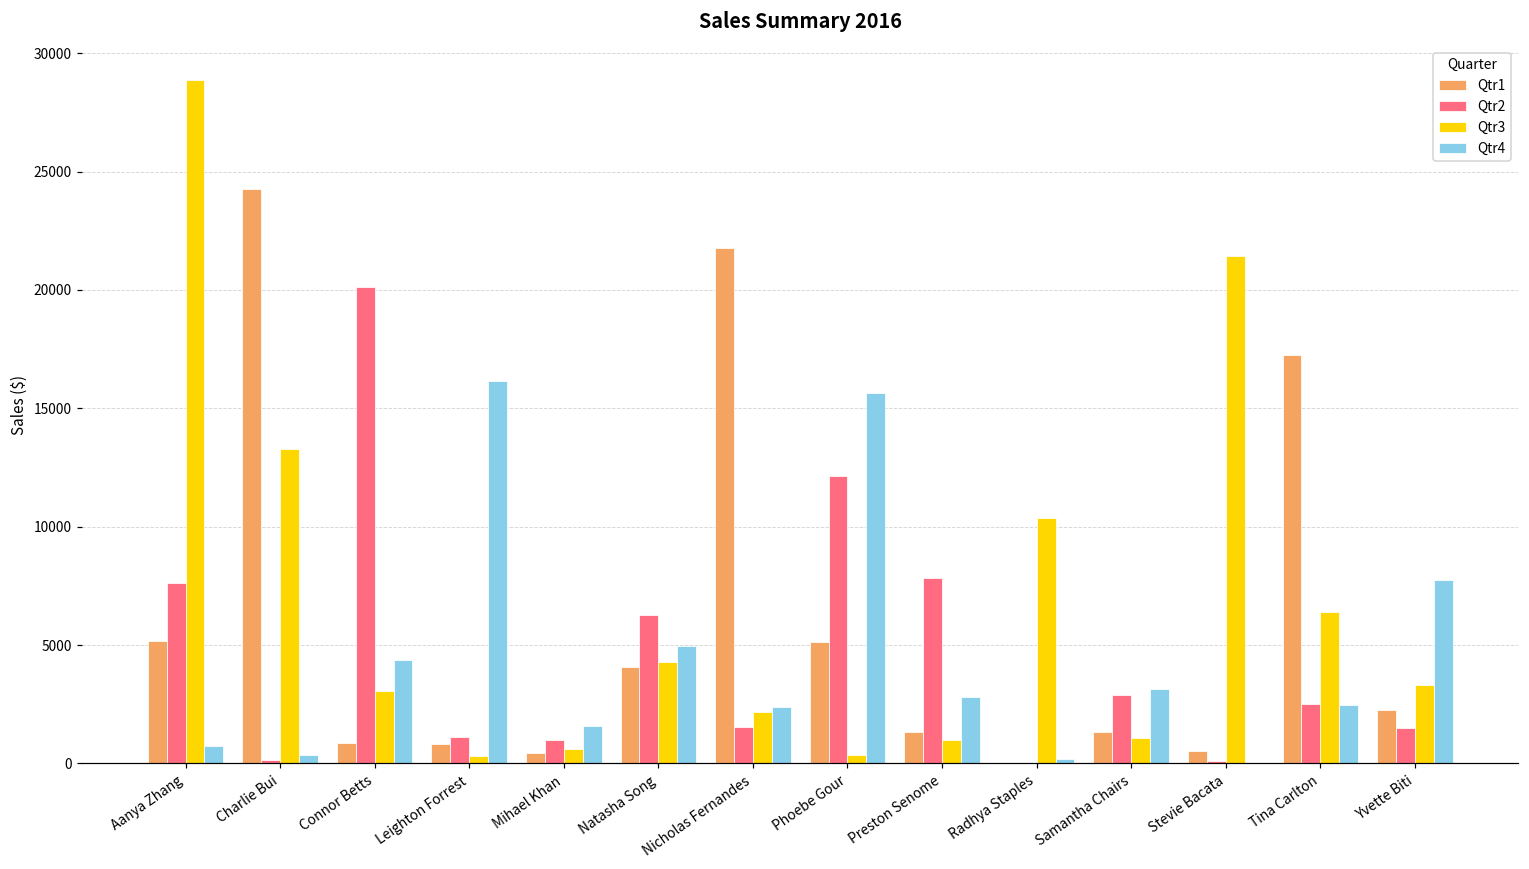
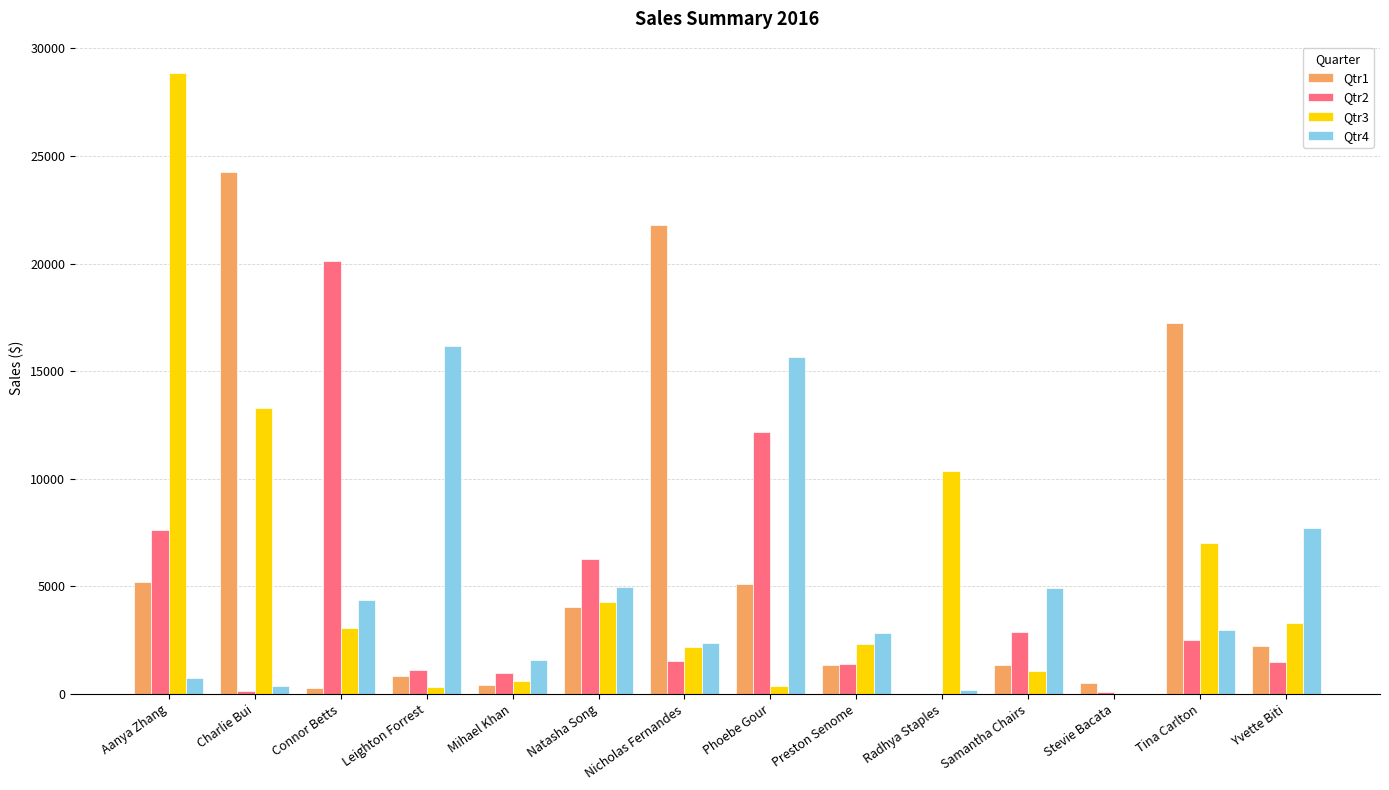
Qtr1, Connor Betts: 900 -> 300
Qtr2, Preston Senome: 7800 -> 1400
Qtr3, Preston Senome: 1000 -> 2300
Qtr4, Samantha Chairs: 3100 -> 4900
Qtr3, Stevie Bacata: 21400 -> 0
Qtr3, Tina Carlton: 6400 -> 7000
Qtr4, Tina Carlton: 2500 -> 3000
